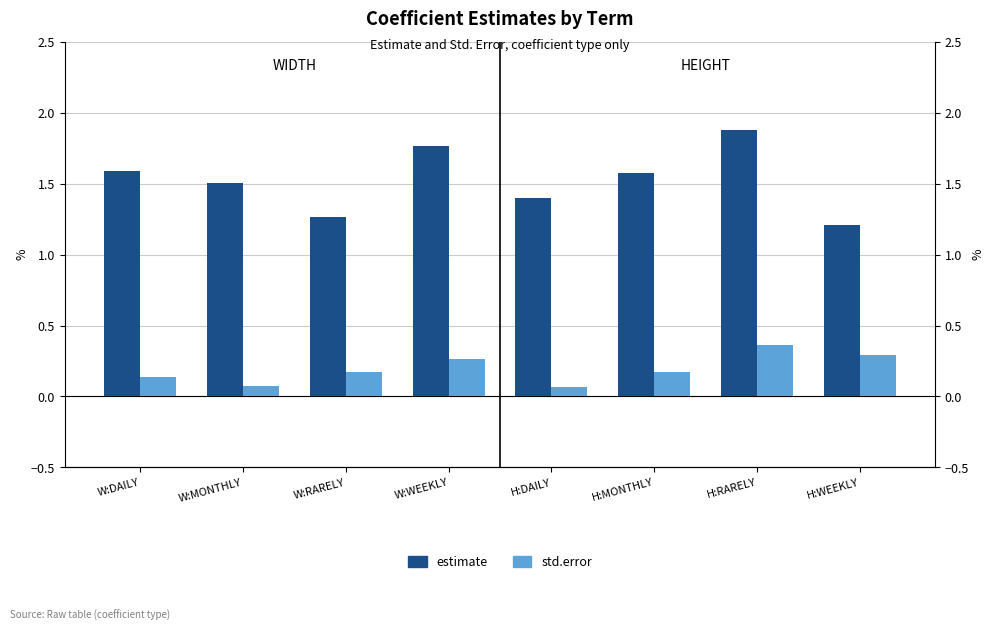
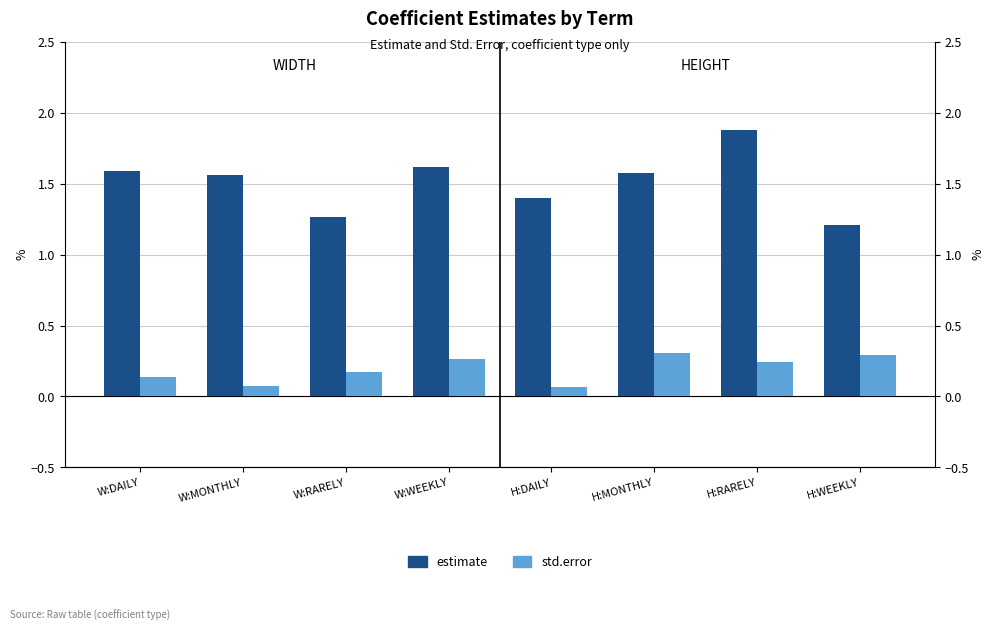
estimate, W:MONTHLY: 1.51 -> 1.56
estimate, W:WEEKLY: 1.76 -> 1.62
std.error, H:MONTHLY: 0.18 -> 0.31
std.error, H:RARELY: 0.36 -> 0.24
